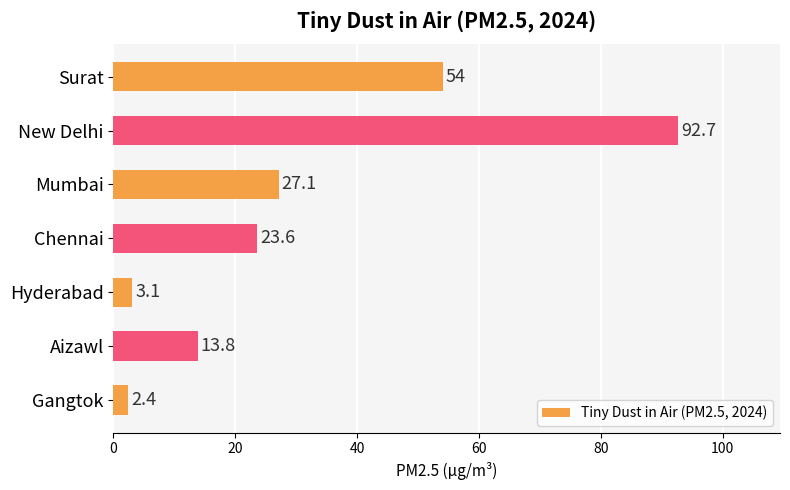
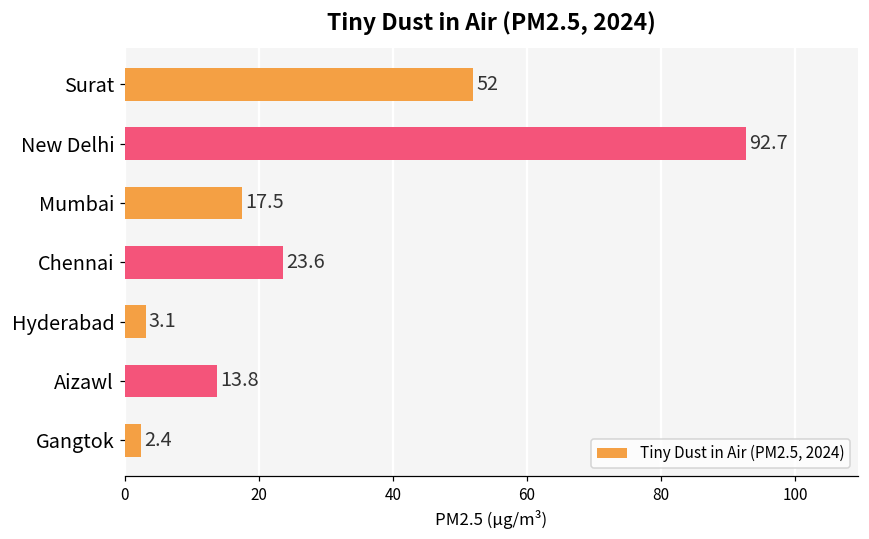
Surat: 54 -> 52
Mumbai: 27.1 -> 17.5
